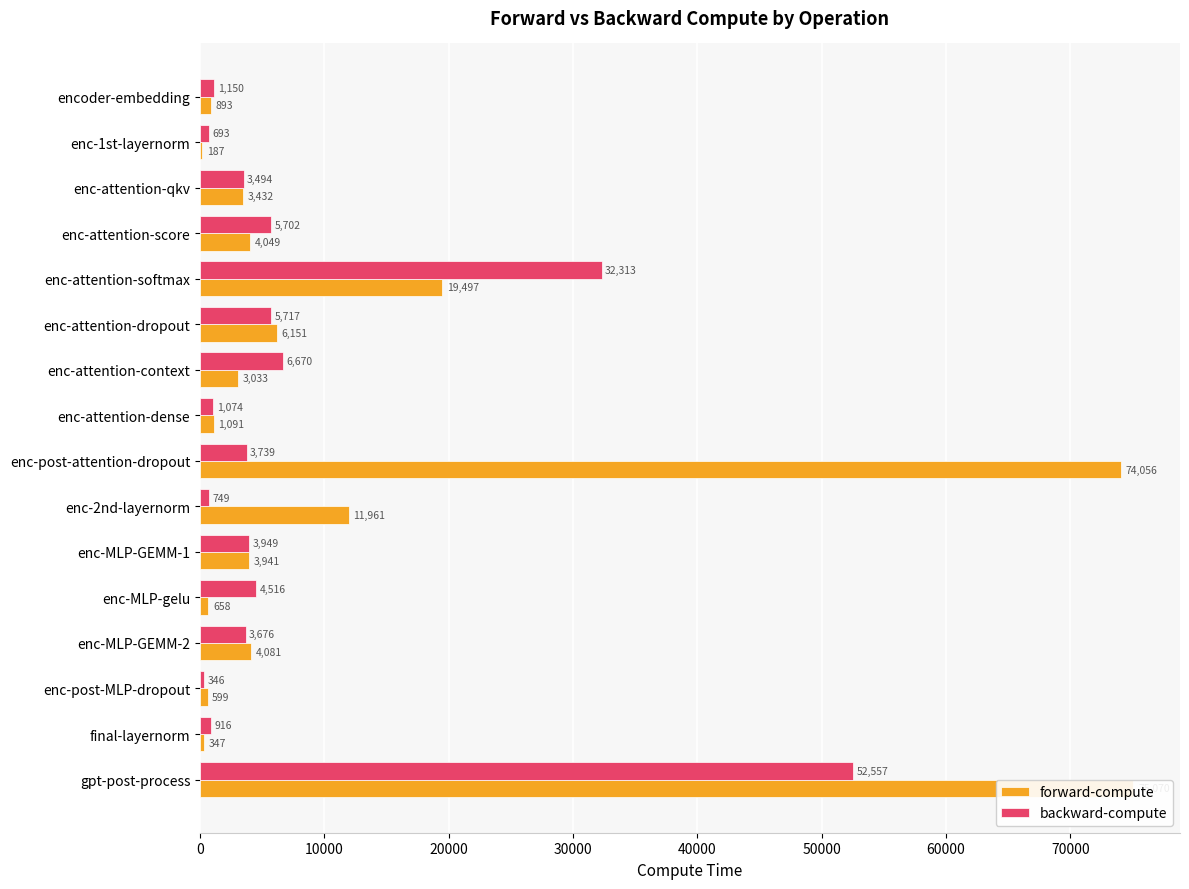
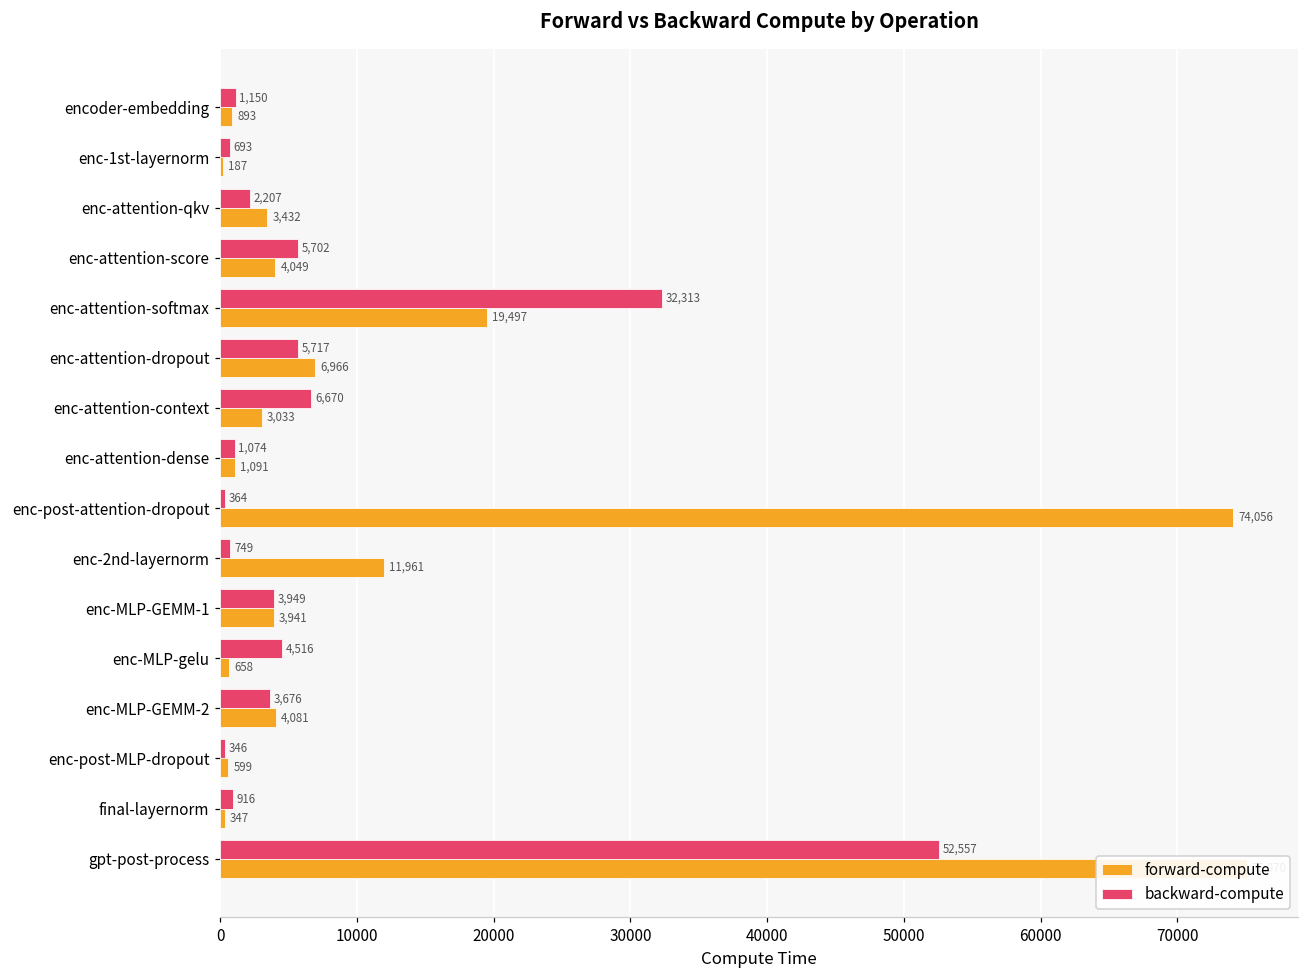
backward-compute, enc-attention-qkv: 3,494 -> 2,207
forward-compute, enc-attention-dropout: 6,151 -> 6,966
backward-compute, enc-post-attention-dropout: 3,739 -> 364
